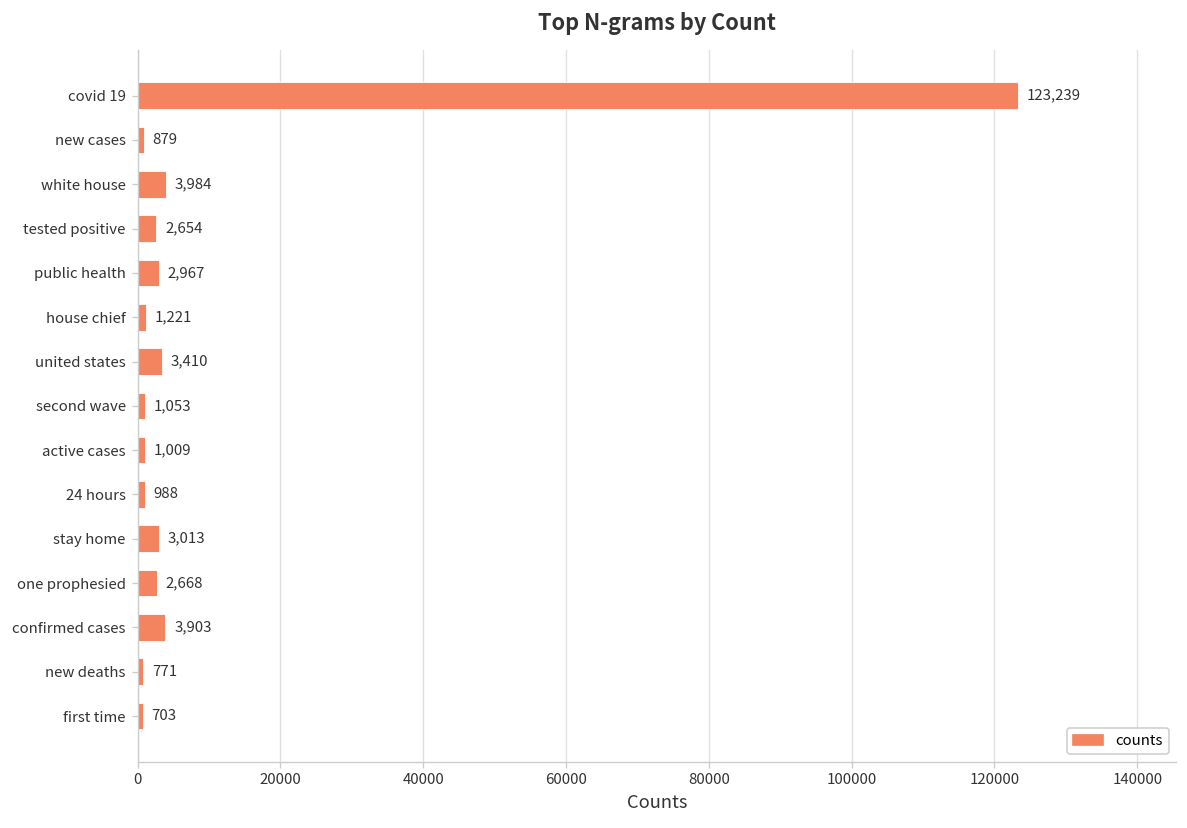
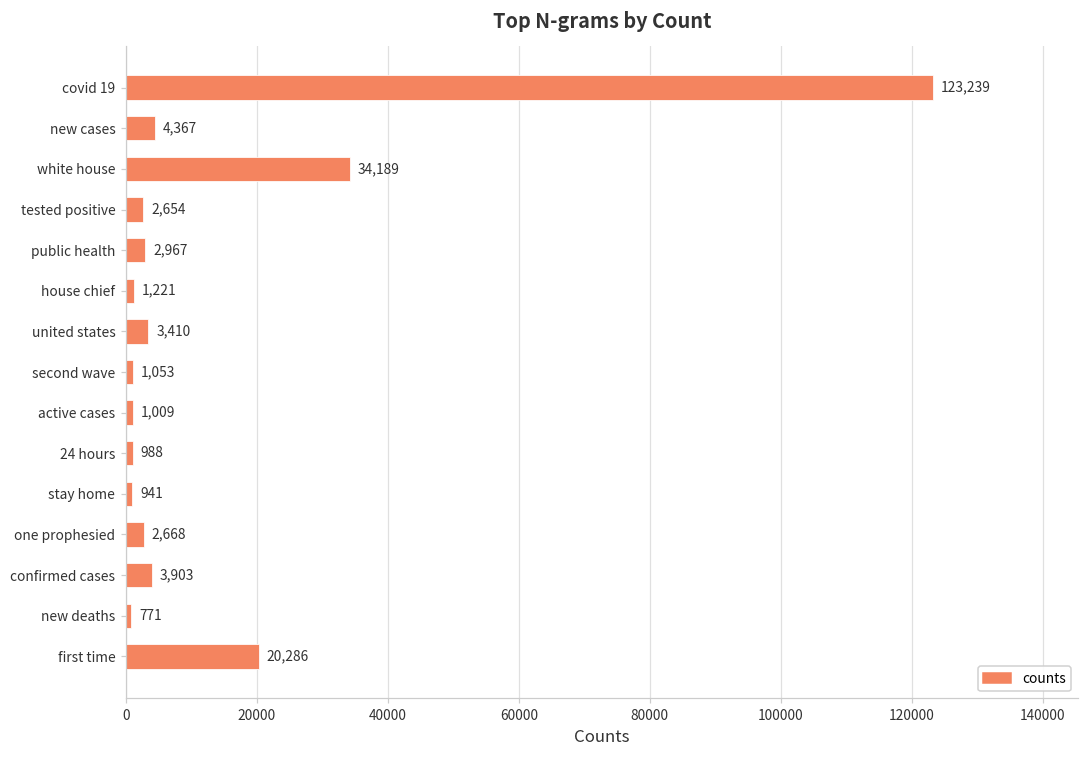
new cases: 879 -> 4,367
white house: 3,984 -> 34,189
stay home: 3,013 -> 941
first time: 703 -> 20,286
